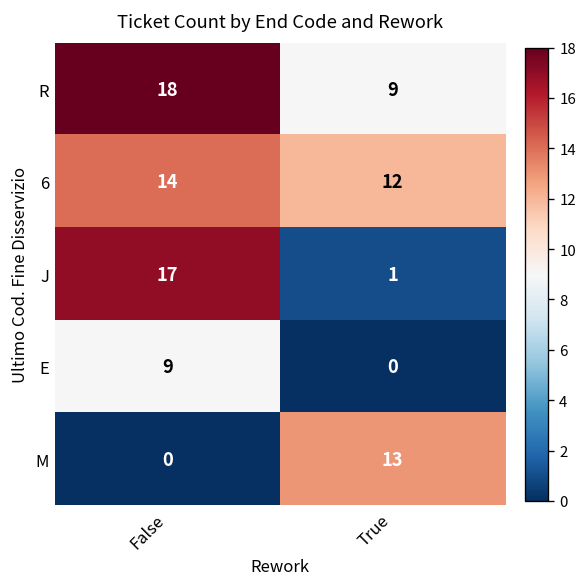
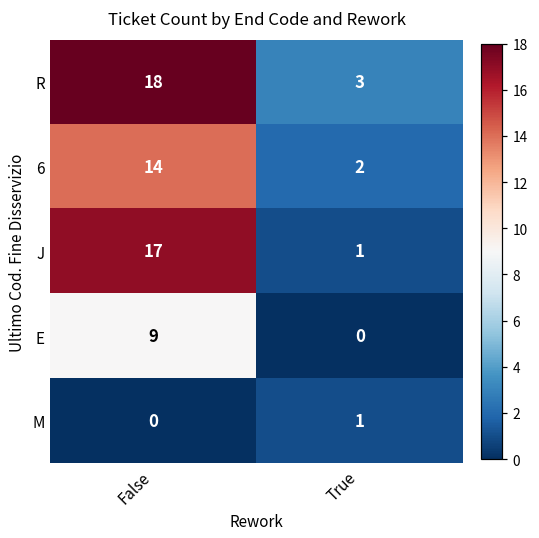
R, True: 9 -> 3
6, True: 12 -> 2
M, True: 13 -> 1
